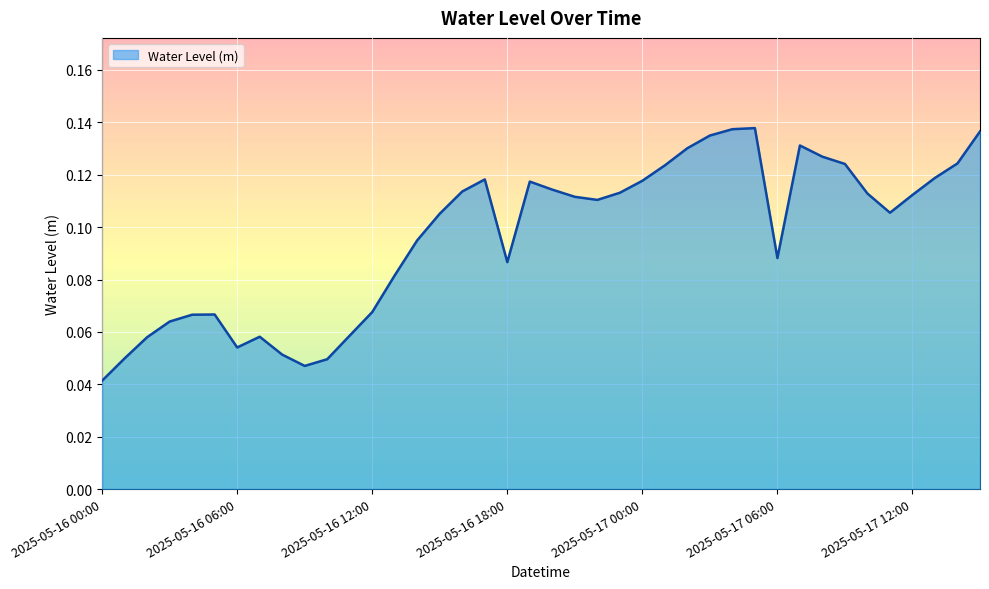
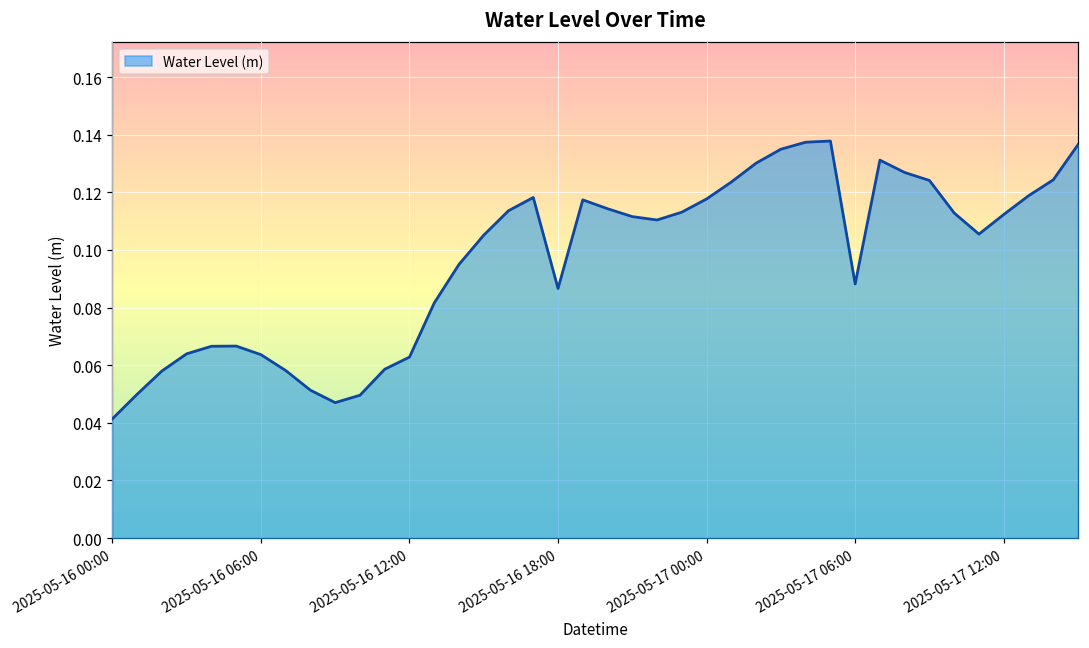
2025-05-16 06:00: 0.054 -> 0.064
2025-05-16 12:00: 0.068 -> 0.063
